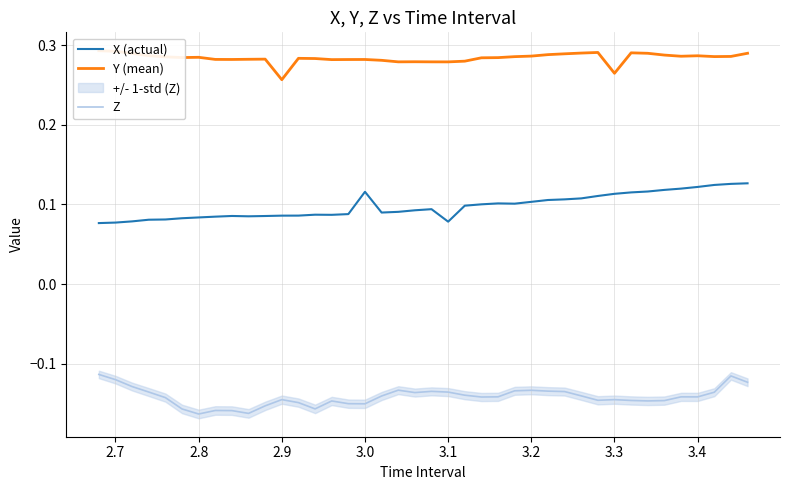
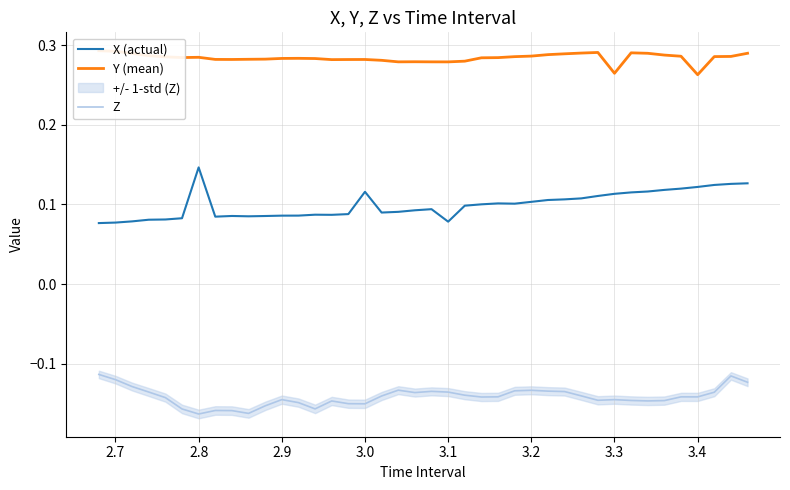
X (actual), 2.8: 0.08 -> 0.15
Y (mean), 2.9: 0.26 -> 0.28
Y (mean), 3.4: 0.29 -> 0.26
